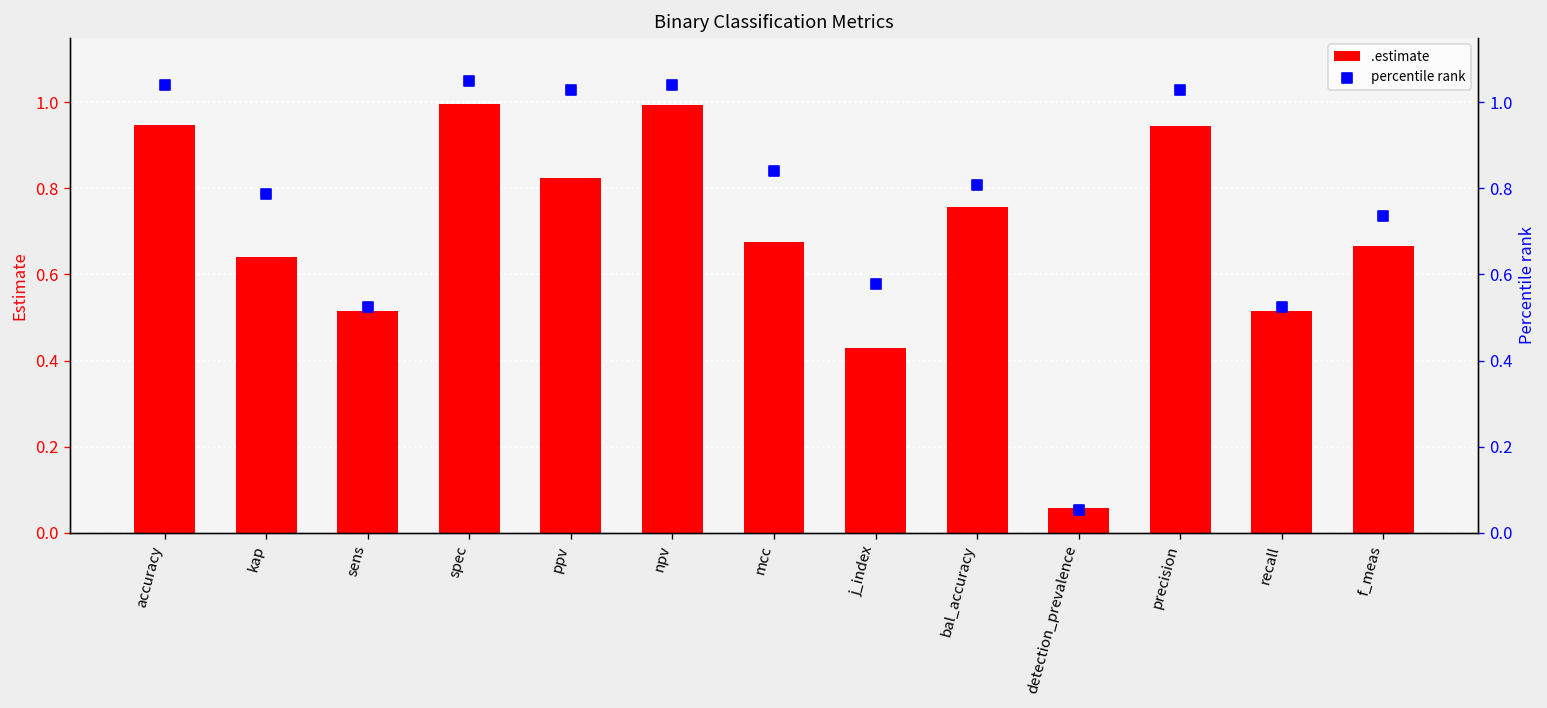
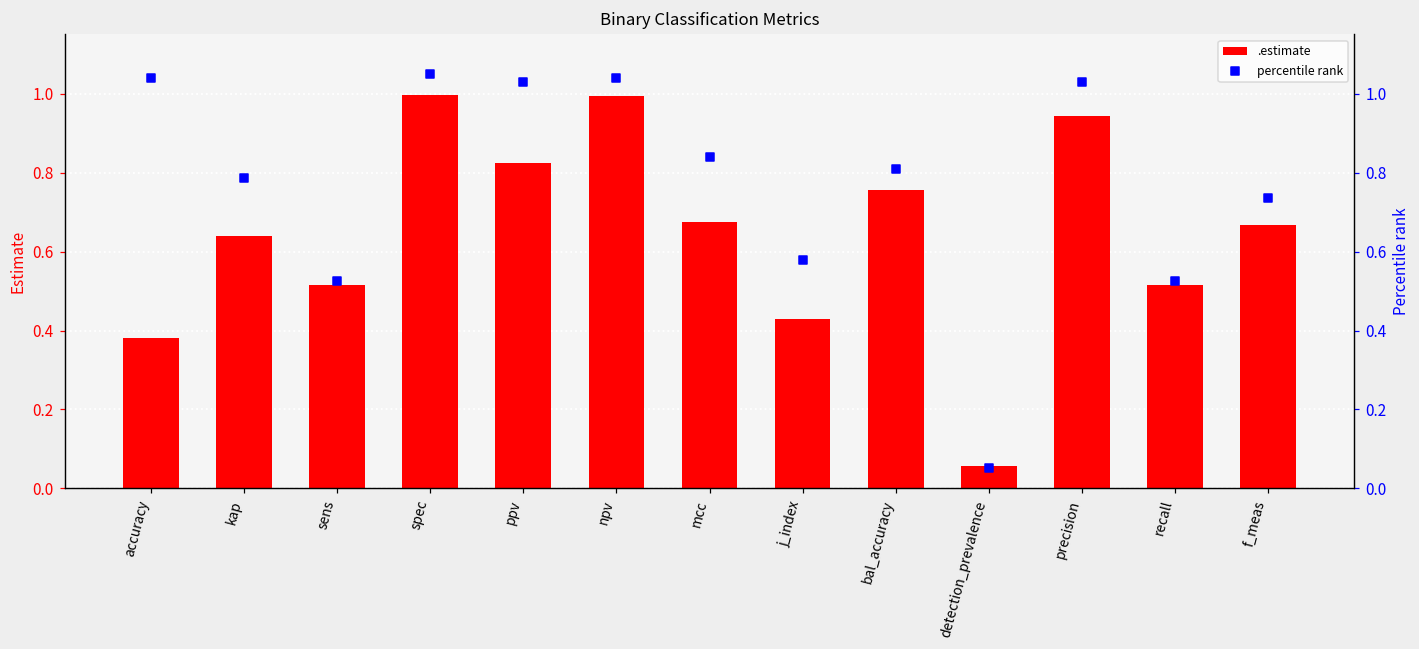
.estimate, accuracy: 0.95 -> 0.38
